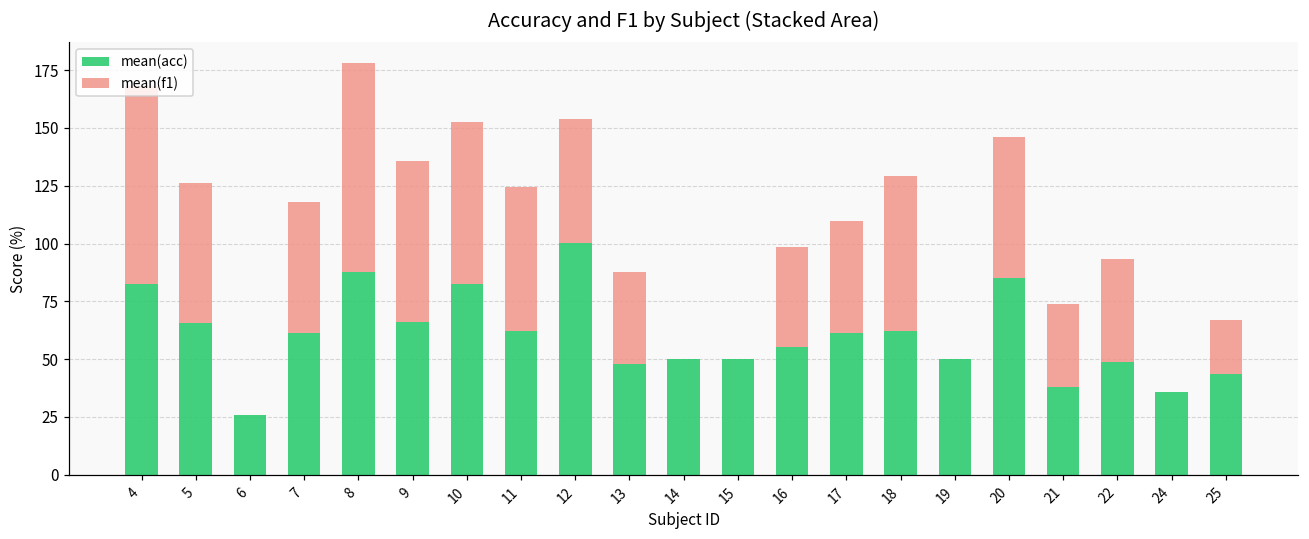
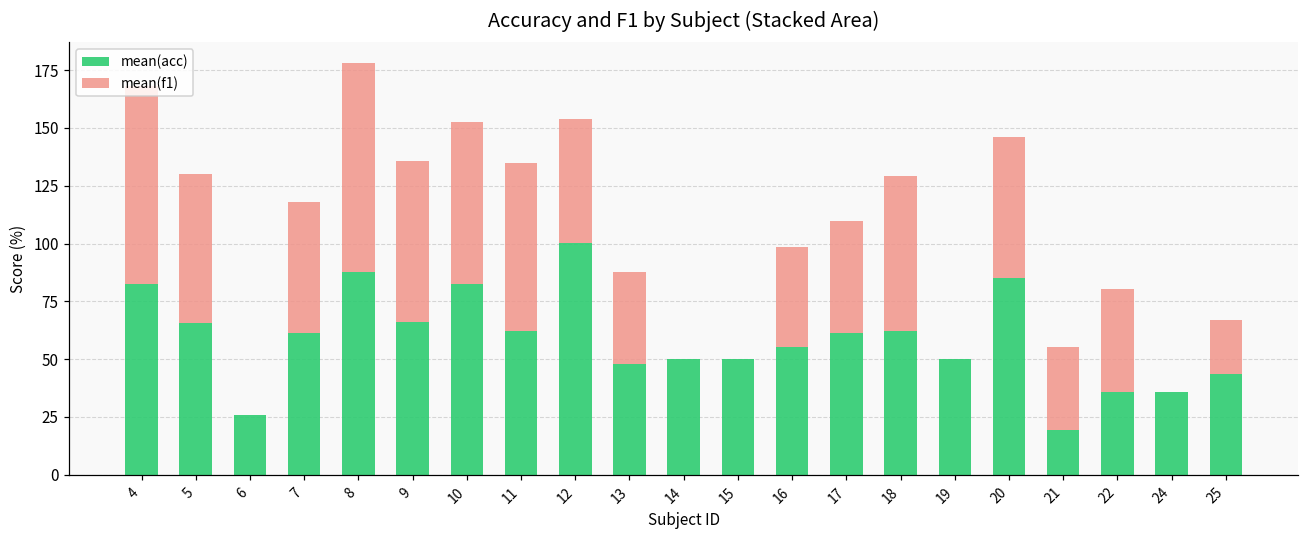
mean(f1), 5: 61 -> 64
mean(f1), 11: 62 -> 72
mean(acc), 21: 38 -> 20
mean(acc), 22: 49 -> 36
